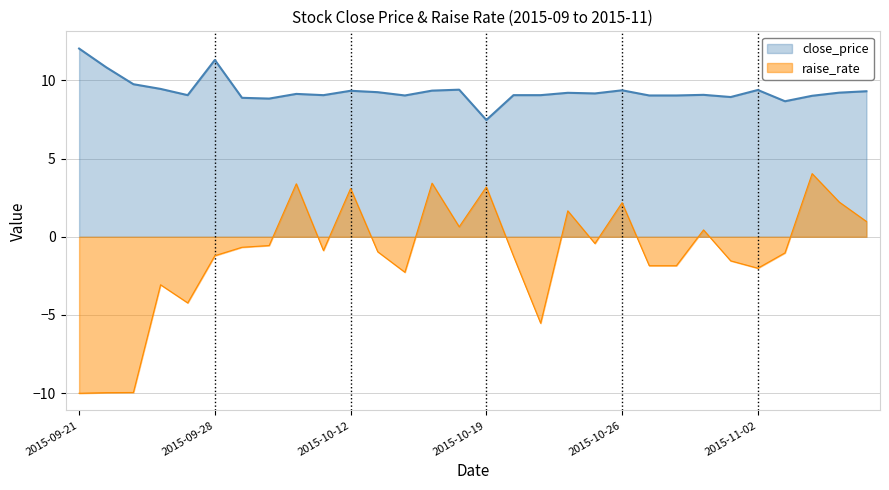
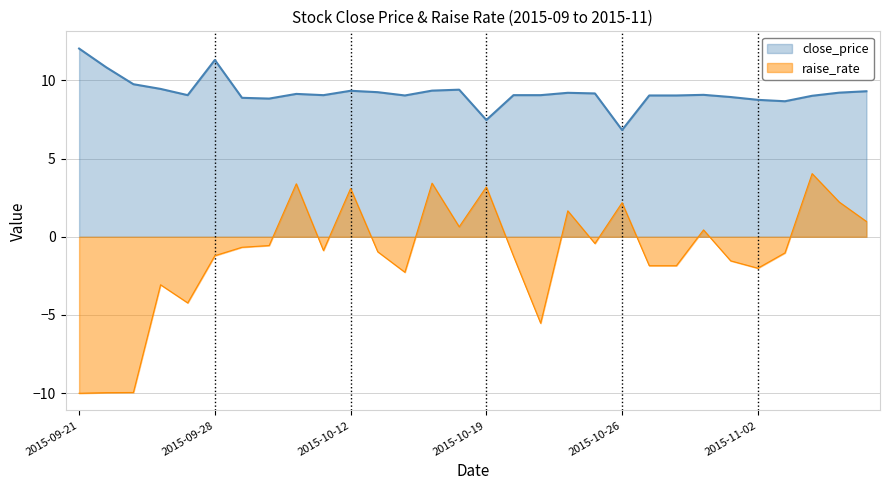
close_price, 2015-10-26: 9.4 -> 6.8
close_price, 2015-11-02: 9.4 -> 8.8
